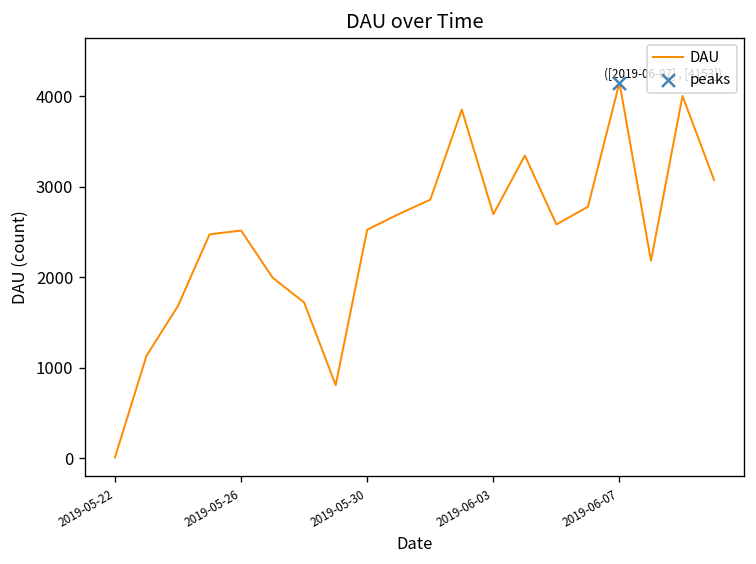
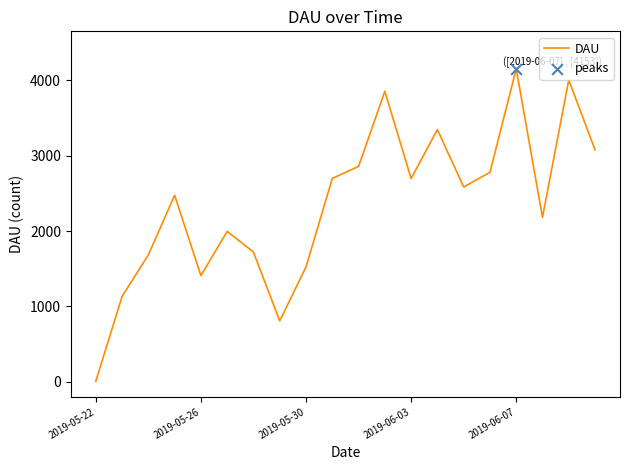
DAU, 2019-05-26: 2500 -> 1400
DAU, 2019-05-30: 2500 -> 1500
